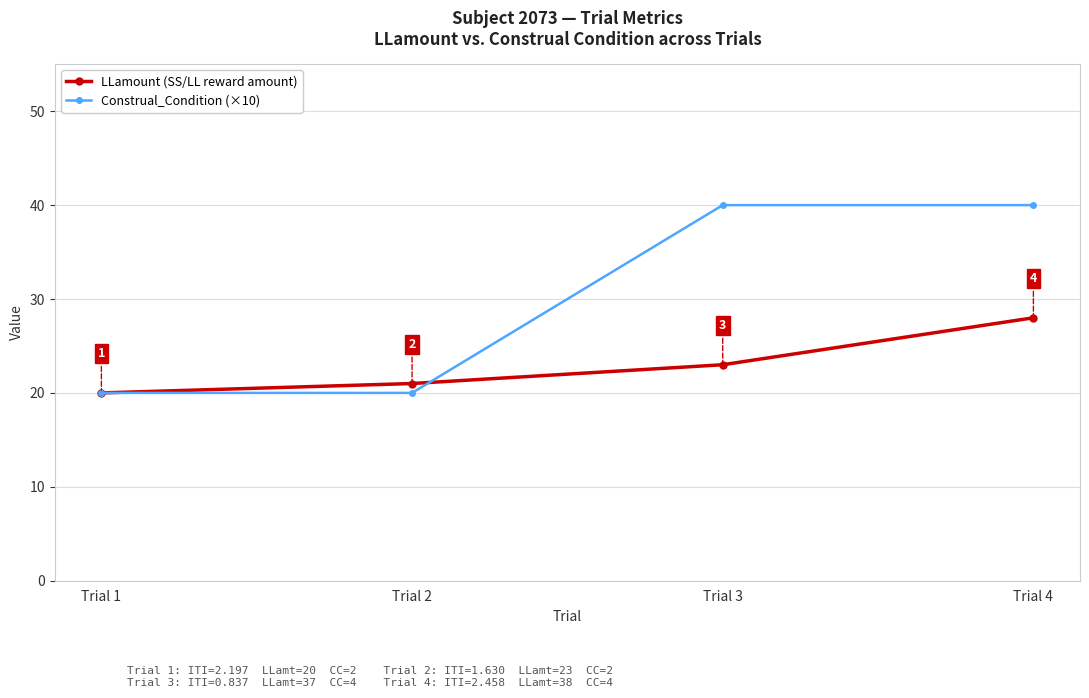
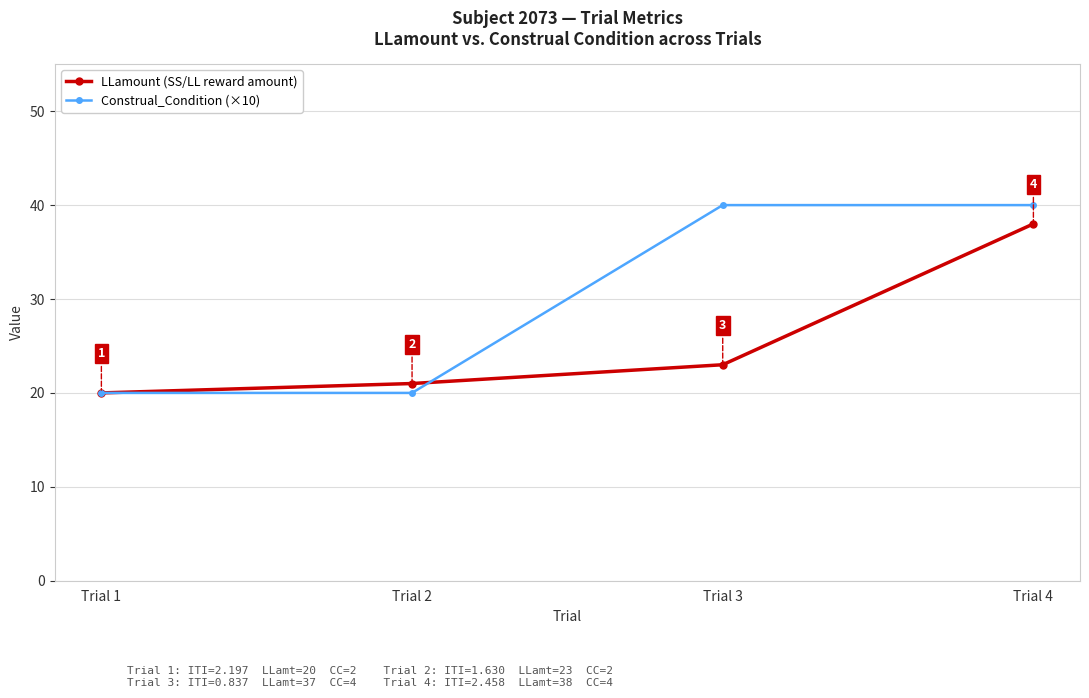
LLamount (SS/LL reward amount), Trial 4: 28 -> 38
